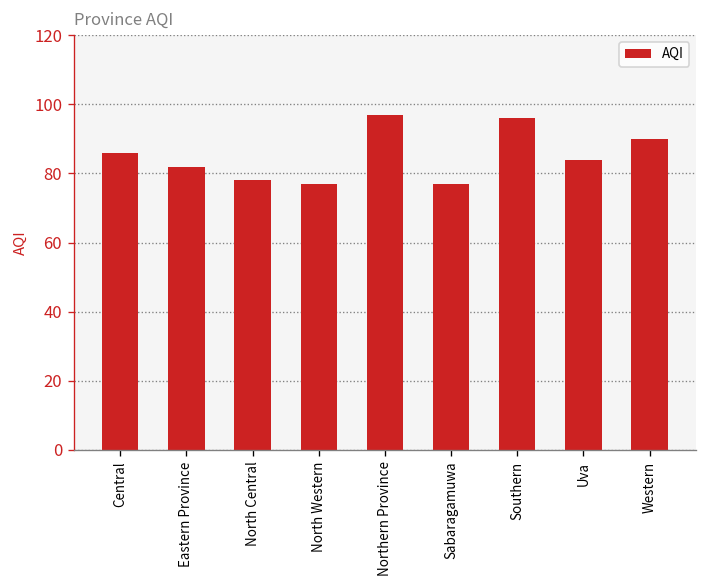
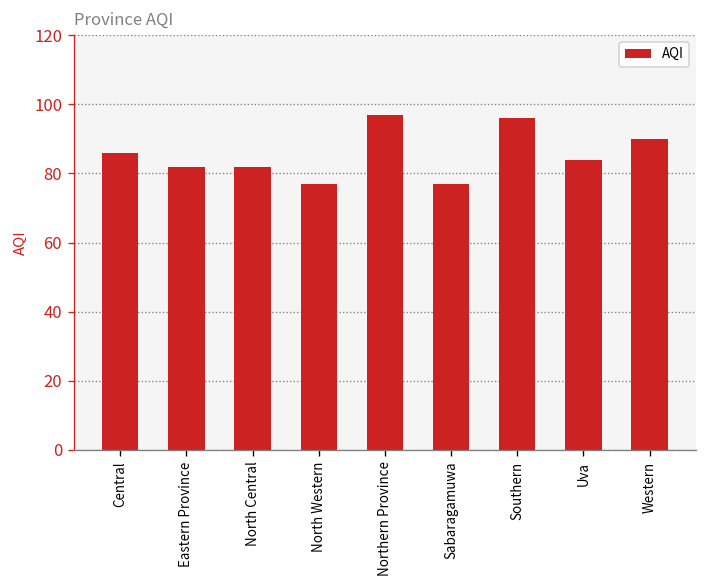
North Central: 78 -> 82
